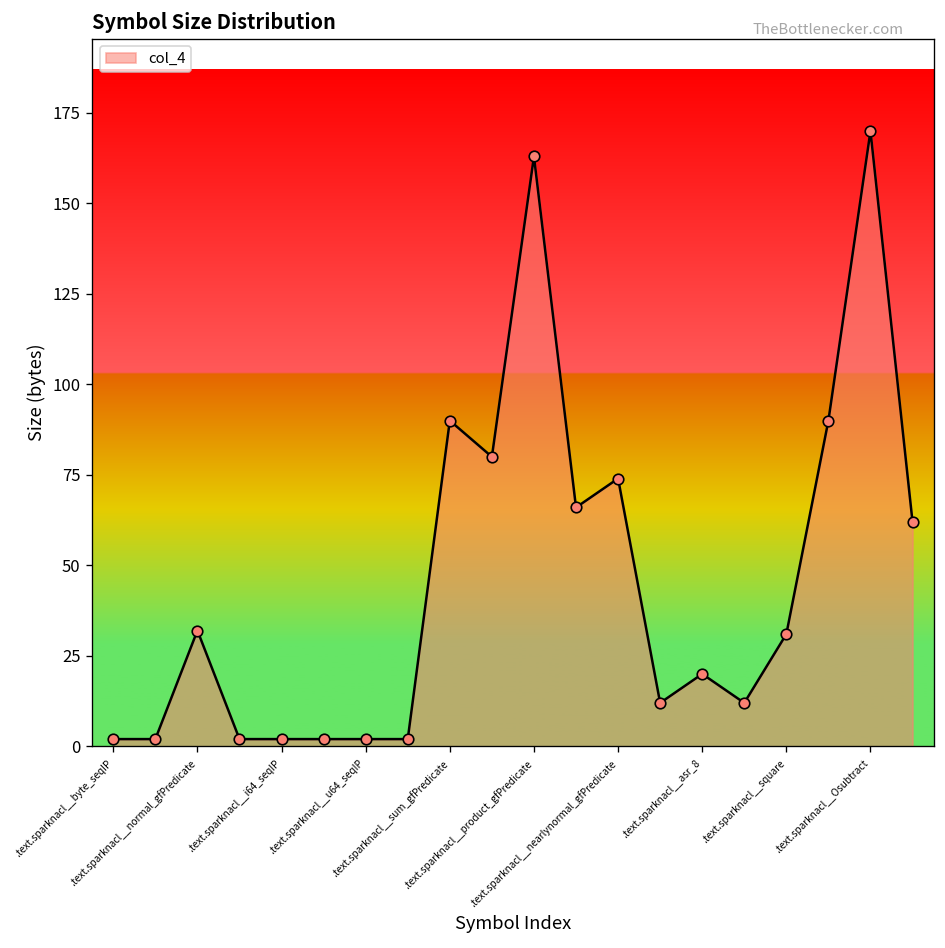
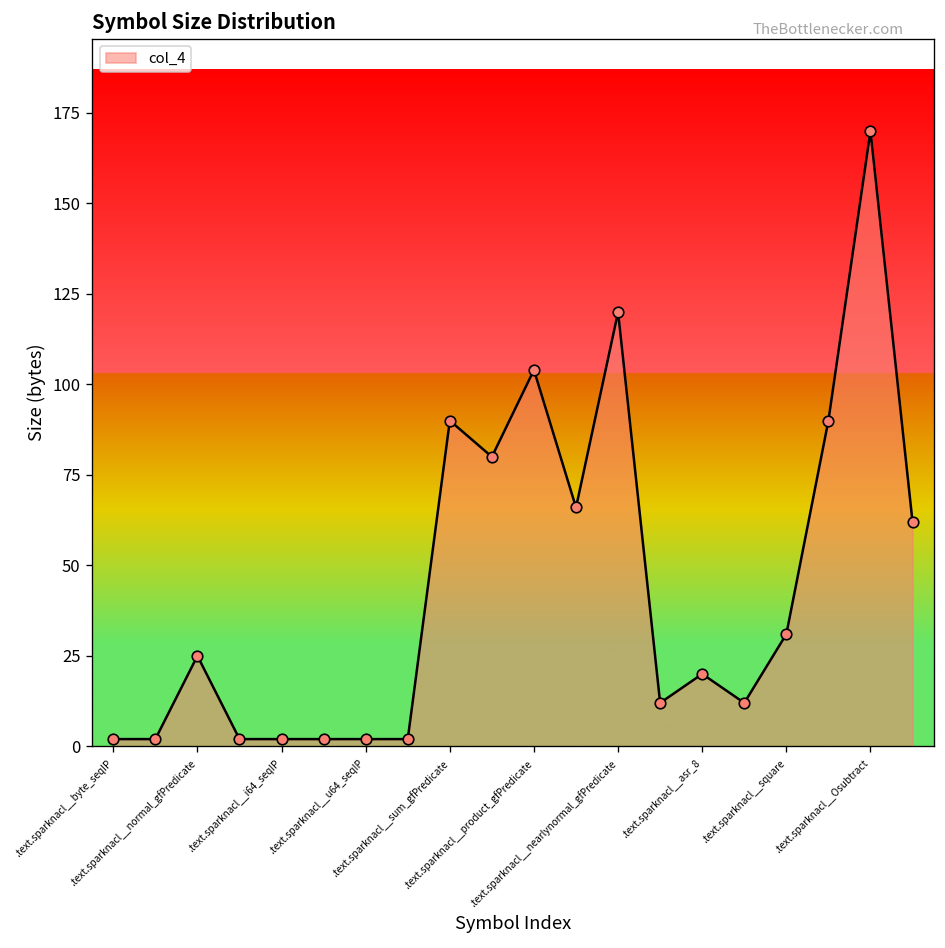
.text.sparknacl__normal_gfPredicate: 32 -> 25
.text.sparknacl__product_gfPredicate: 163 -> 104
.text.sparknacl__nearlynormal_gfPredicate: 74 -> 120
